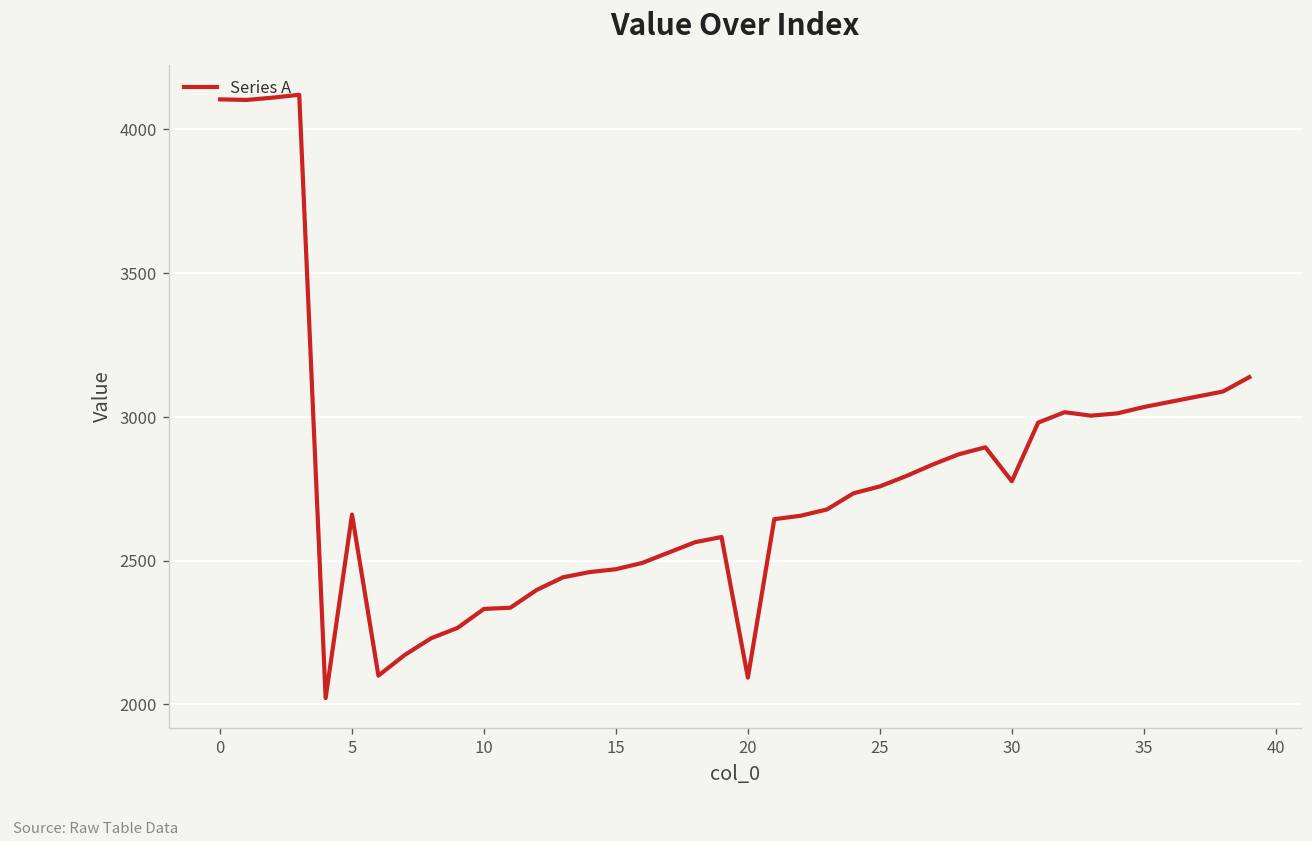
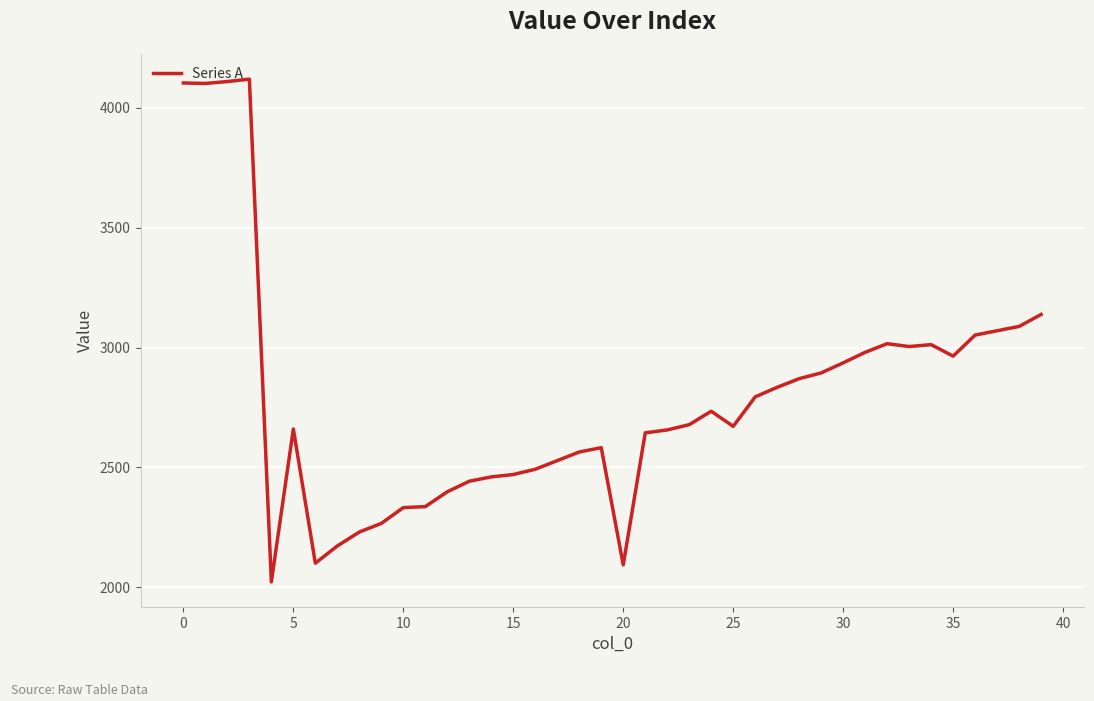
25: 2760 -> 2670
30: 2780 -> 2940
35: 3030 -> 2960
